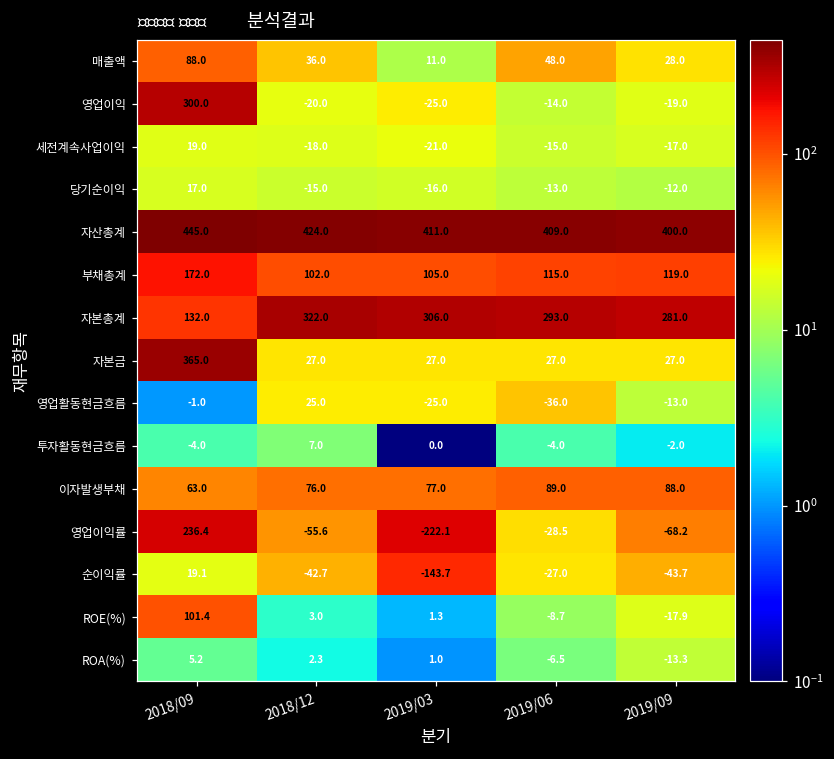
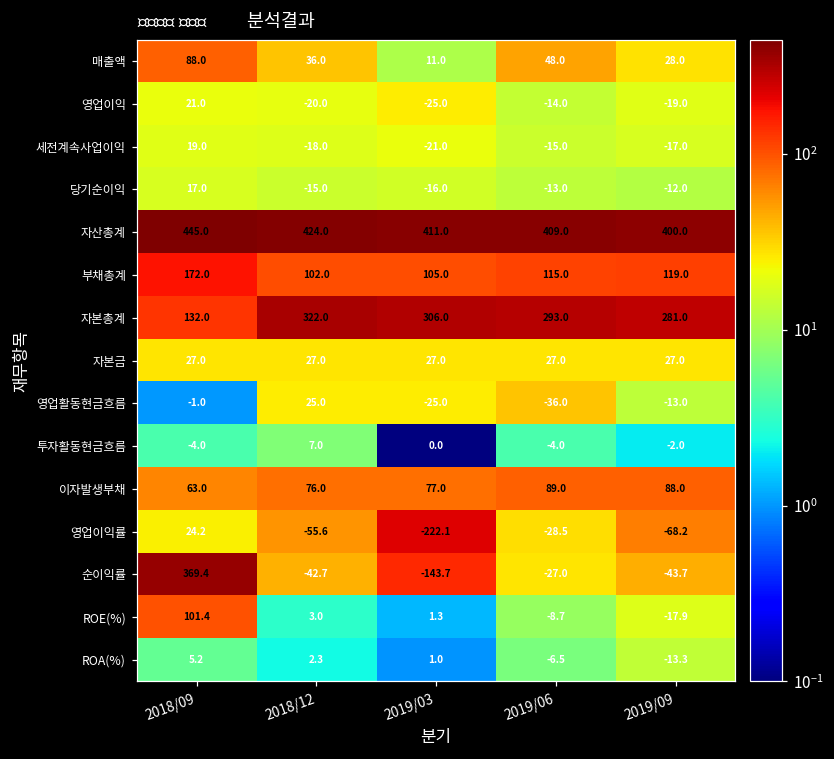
영업이익, 2018/09: 300.0 -> 21.0
자본금, 2018/09: 365.0 -> 27.0
영업이익률, 2018/09: 236.4 -> 24.2
순이익률, 2018/09: 19.1 -> 369.4
